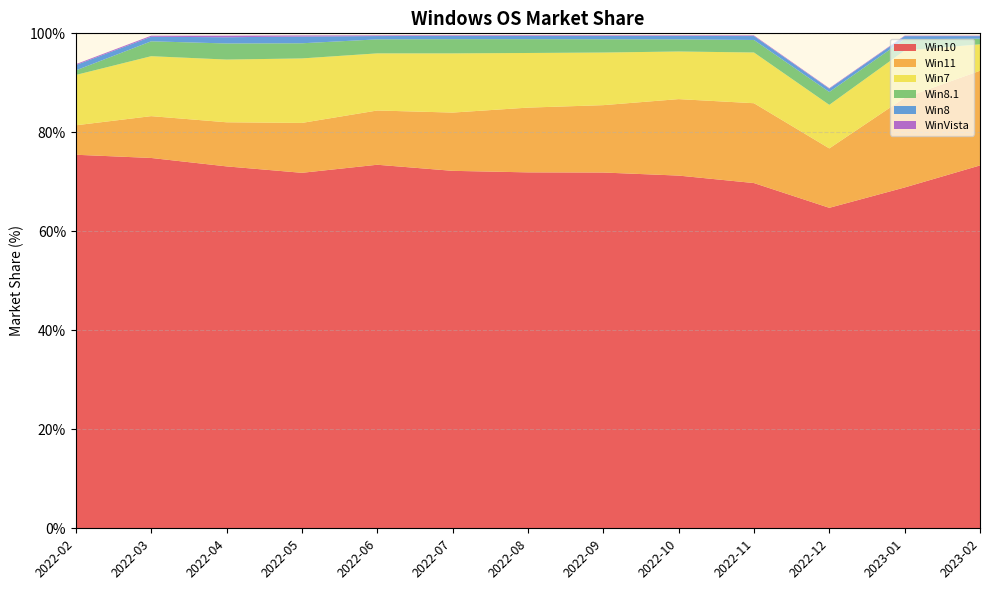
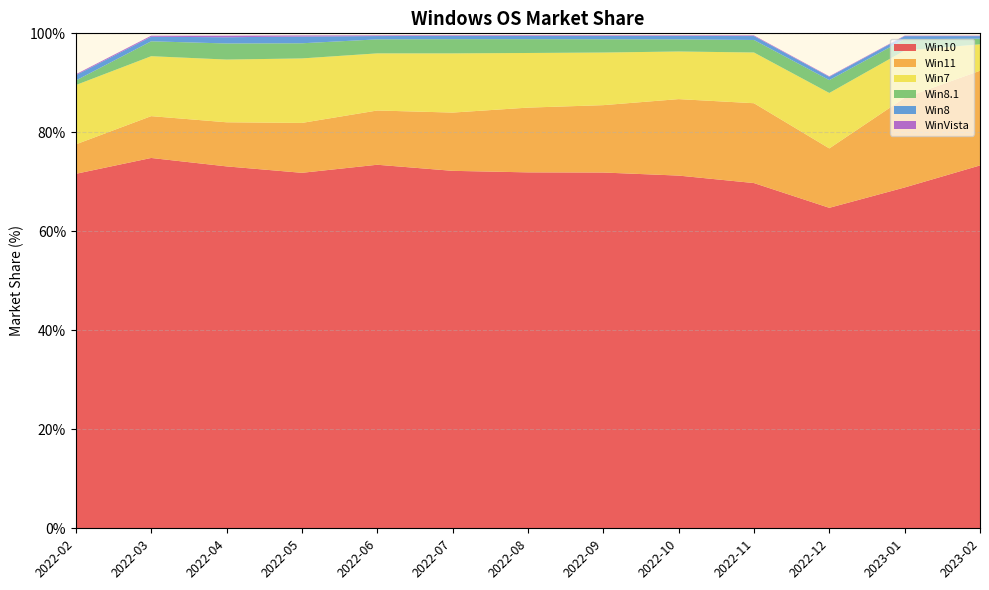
Win10, 2022-02: 75% -> 72%
Win7, 2022-02: 10% -> 12%
Win7, 2022-12: 9% -> 11%
